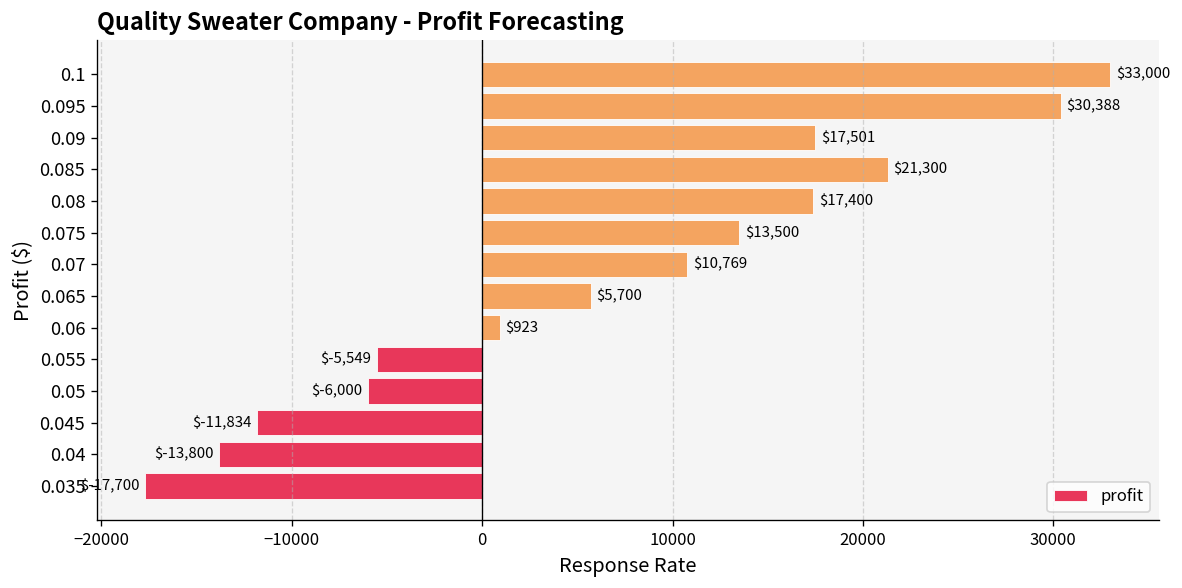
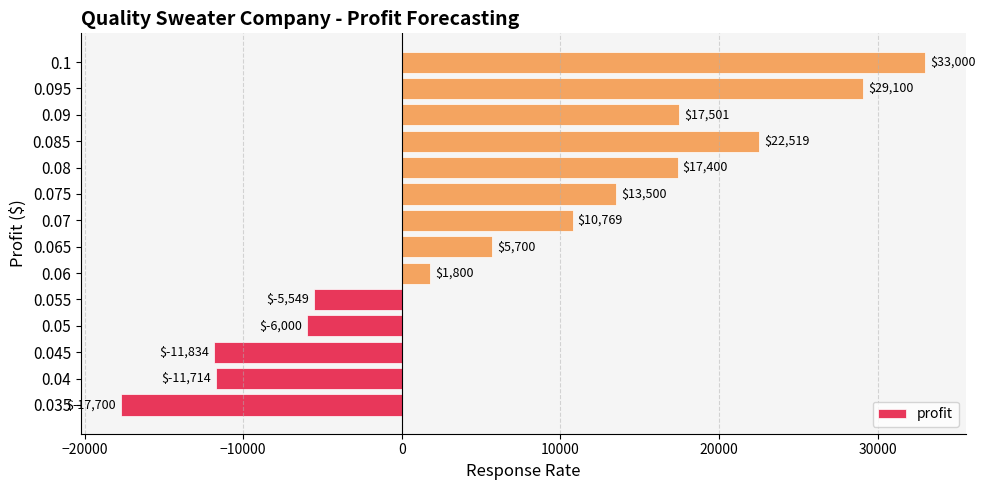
0.095: $30,388 -> $29,100
0.085: $21,300 -> $22,519
0.06: $923 -> $1,800
0.04: $-13,800 -> $-11,714
